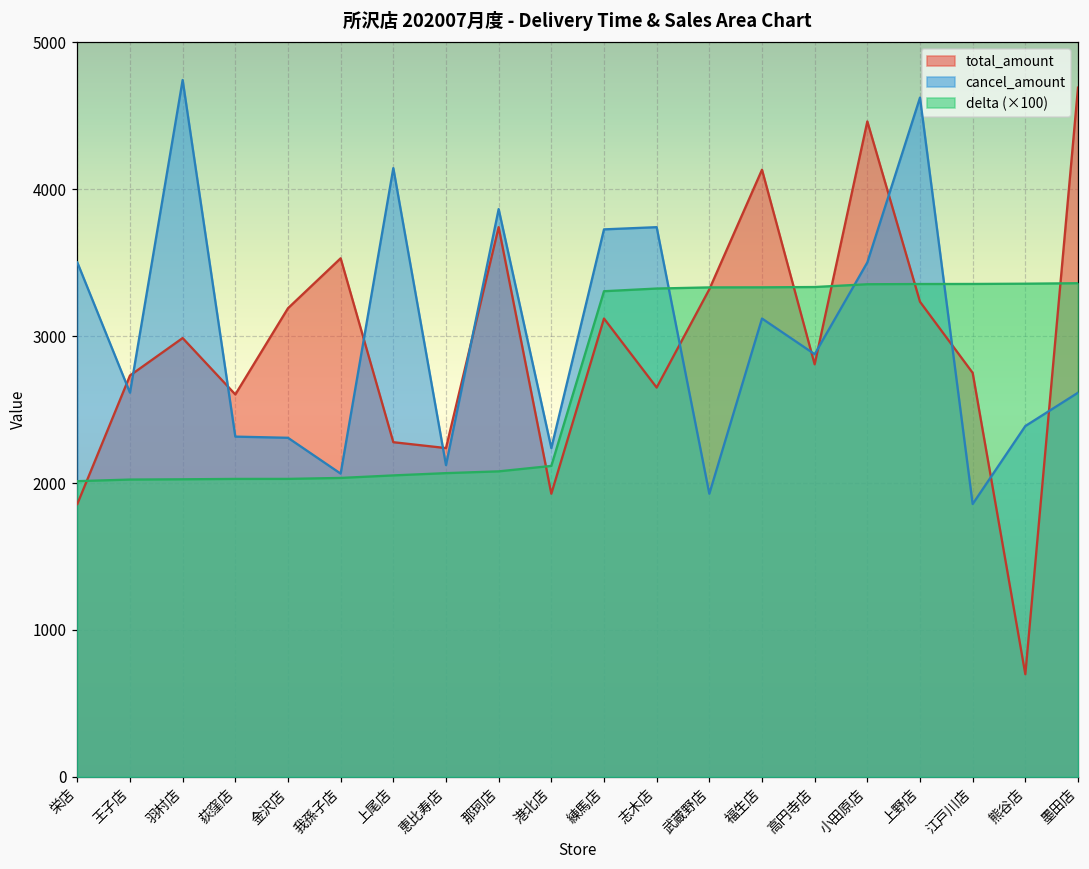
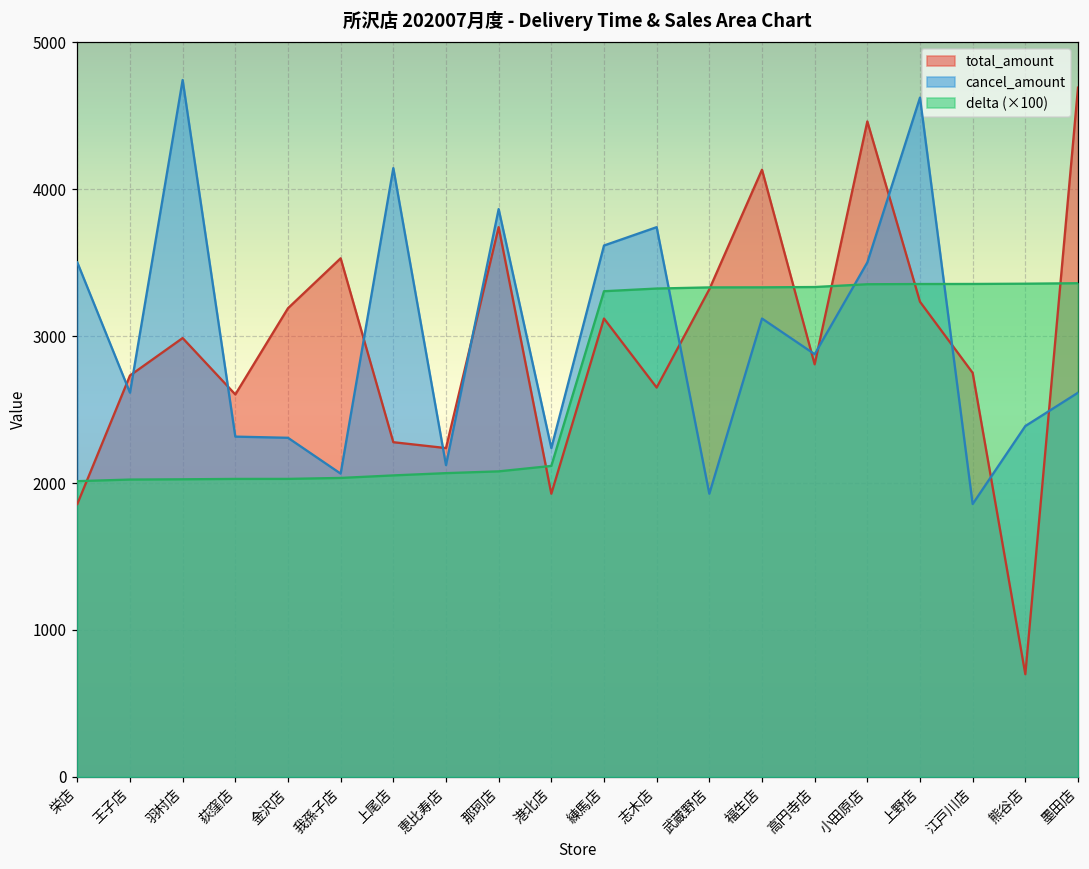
cancel_amount, 練馬店: 3730 -> 3620
